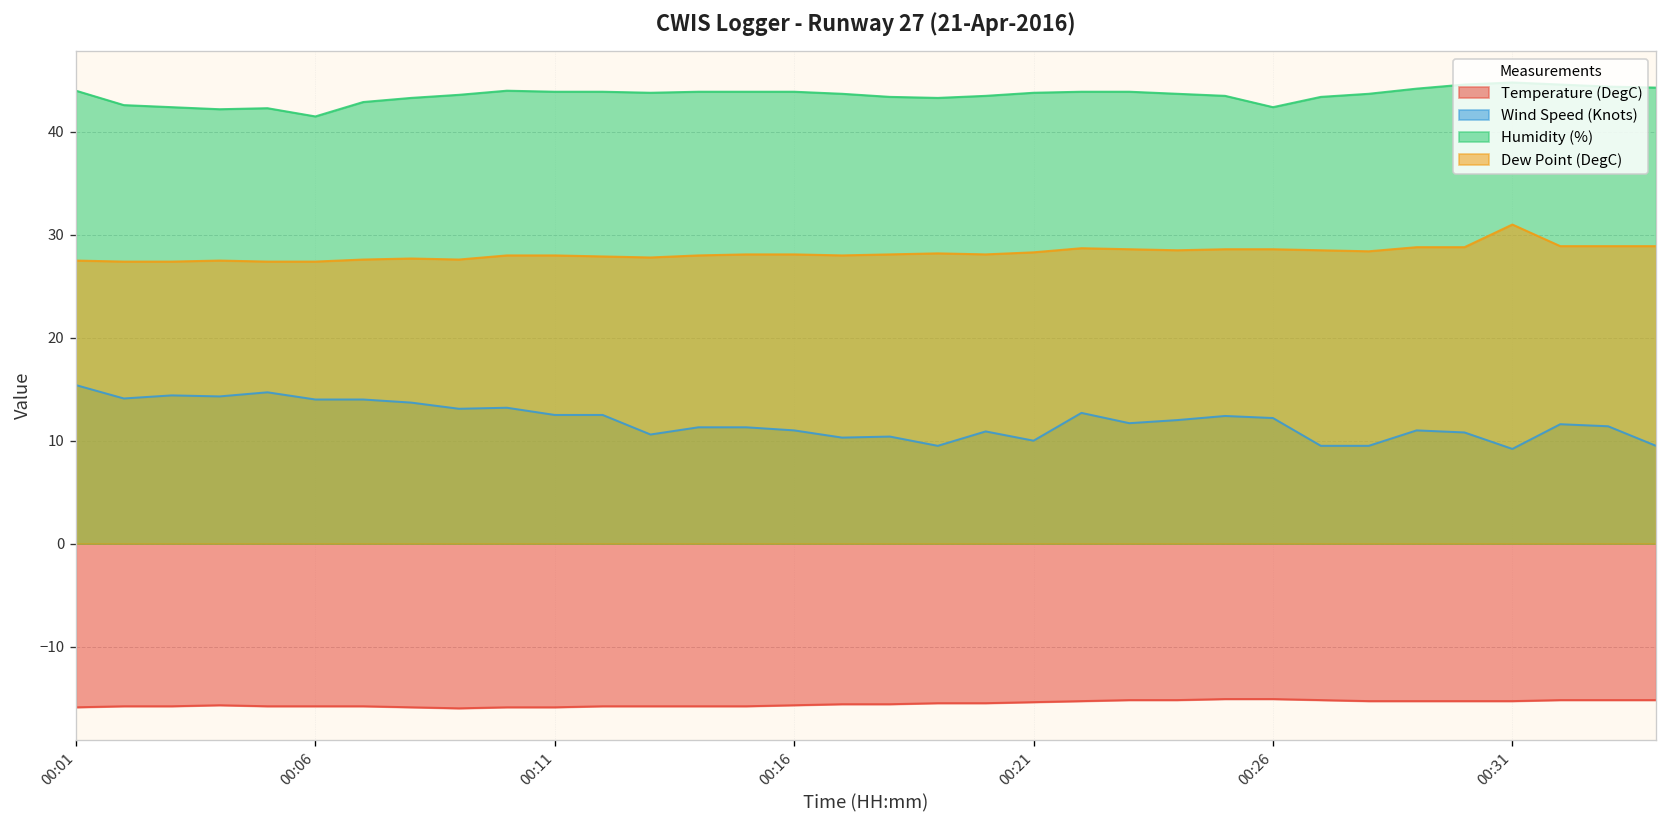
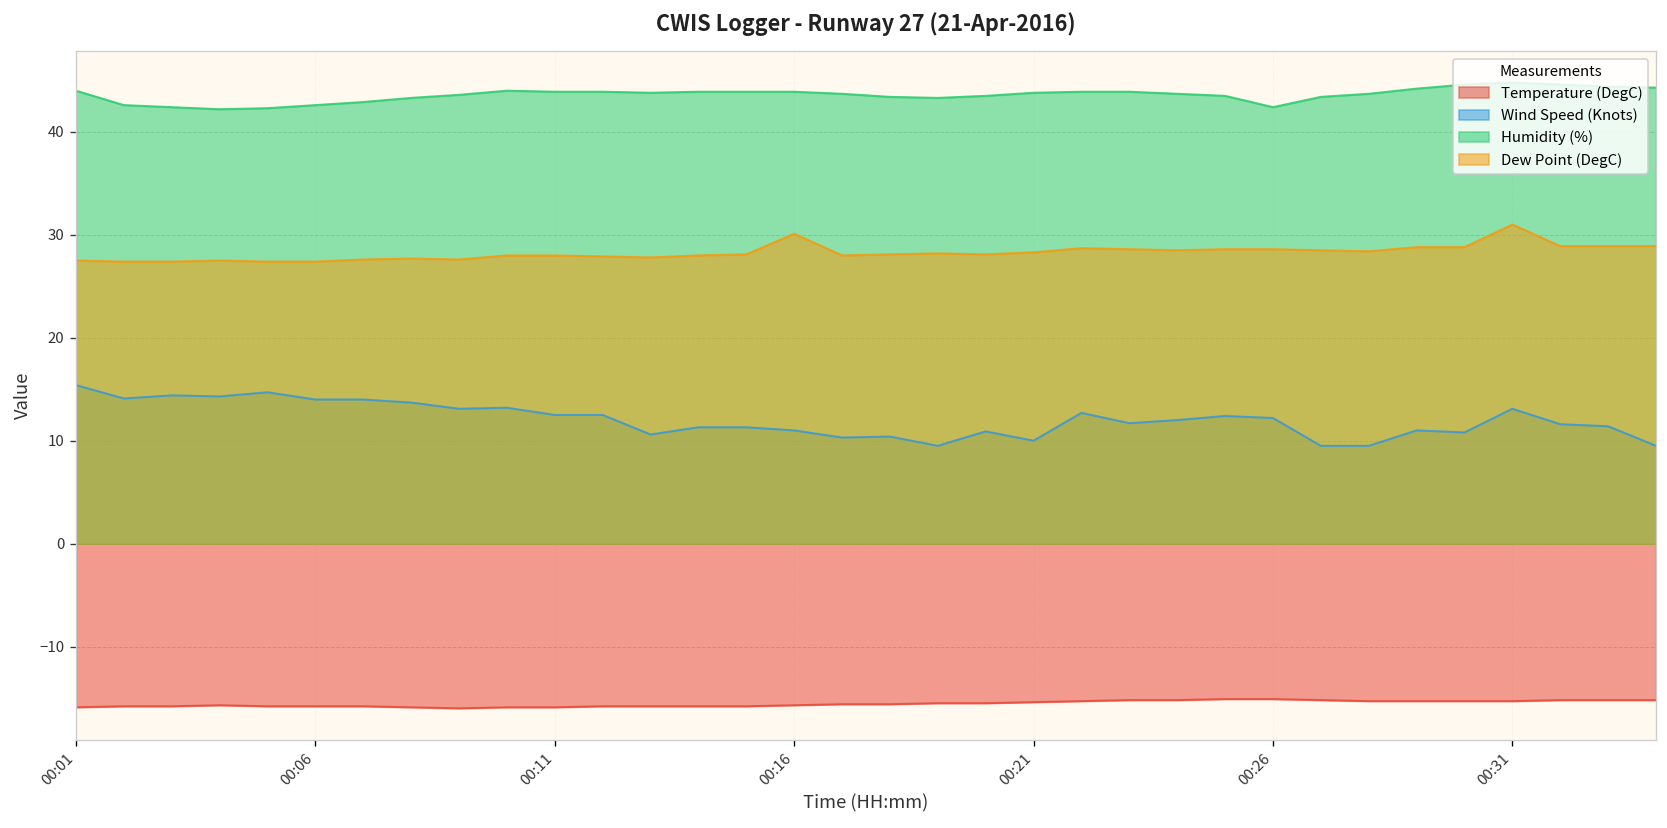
Humidity (%), 00:06: 42 -> 43
Dew Point (DegC), 00:16: 28 -> 30
Wind Speed (Knots), 00:31: 9 -> 13
